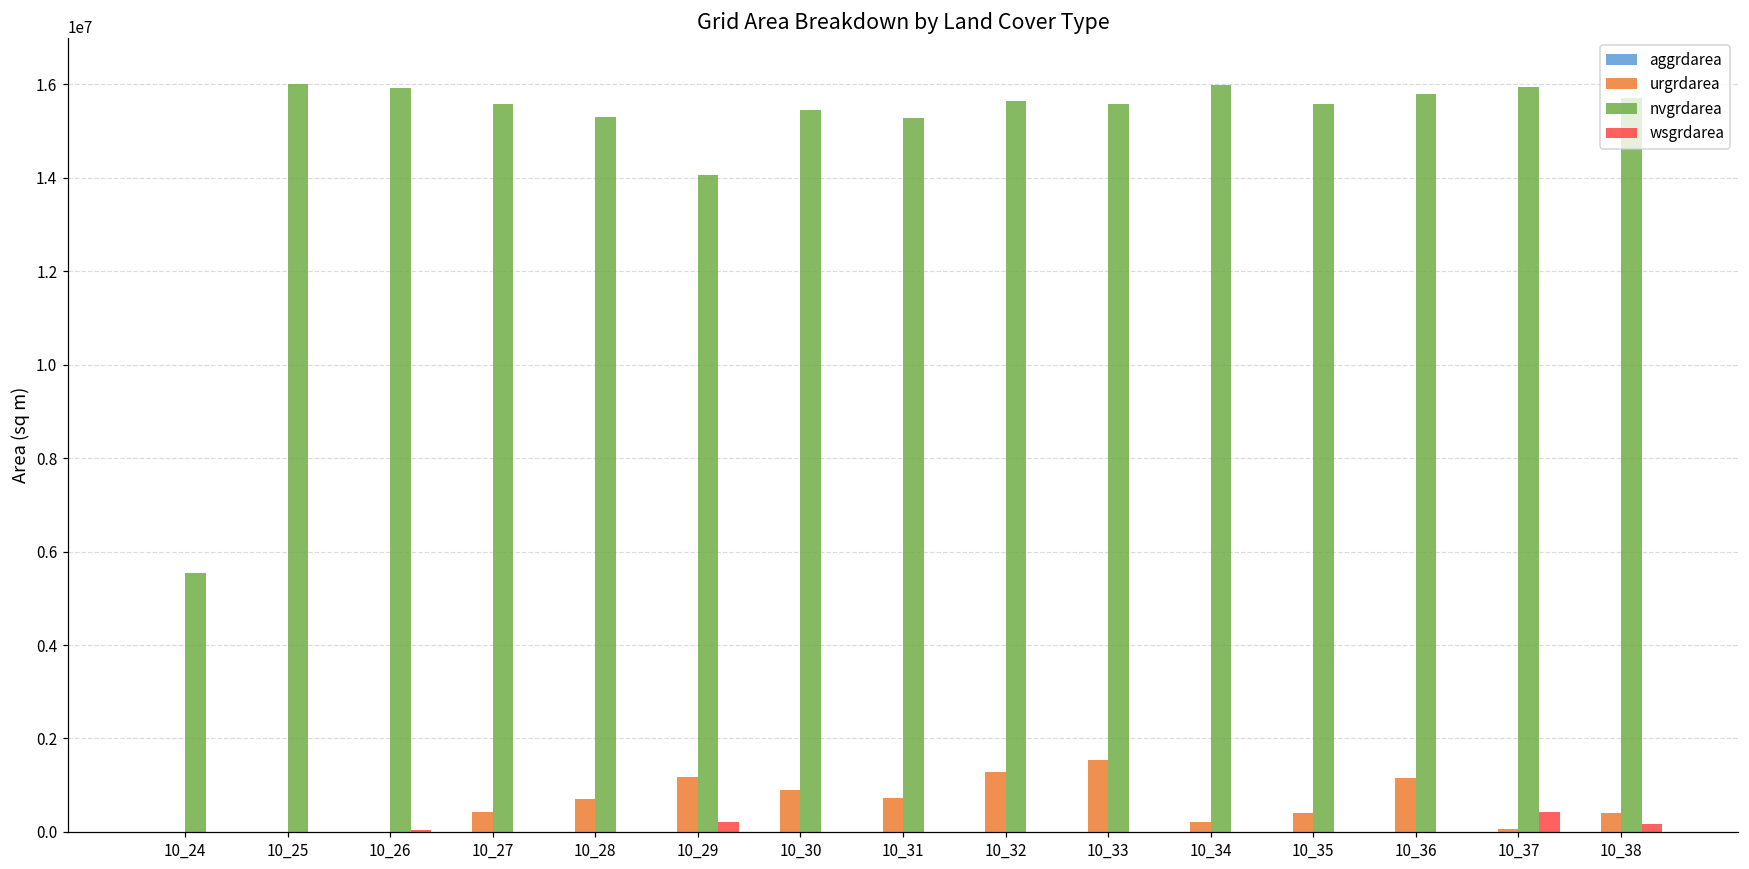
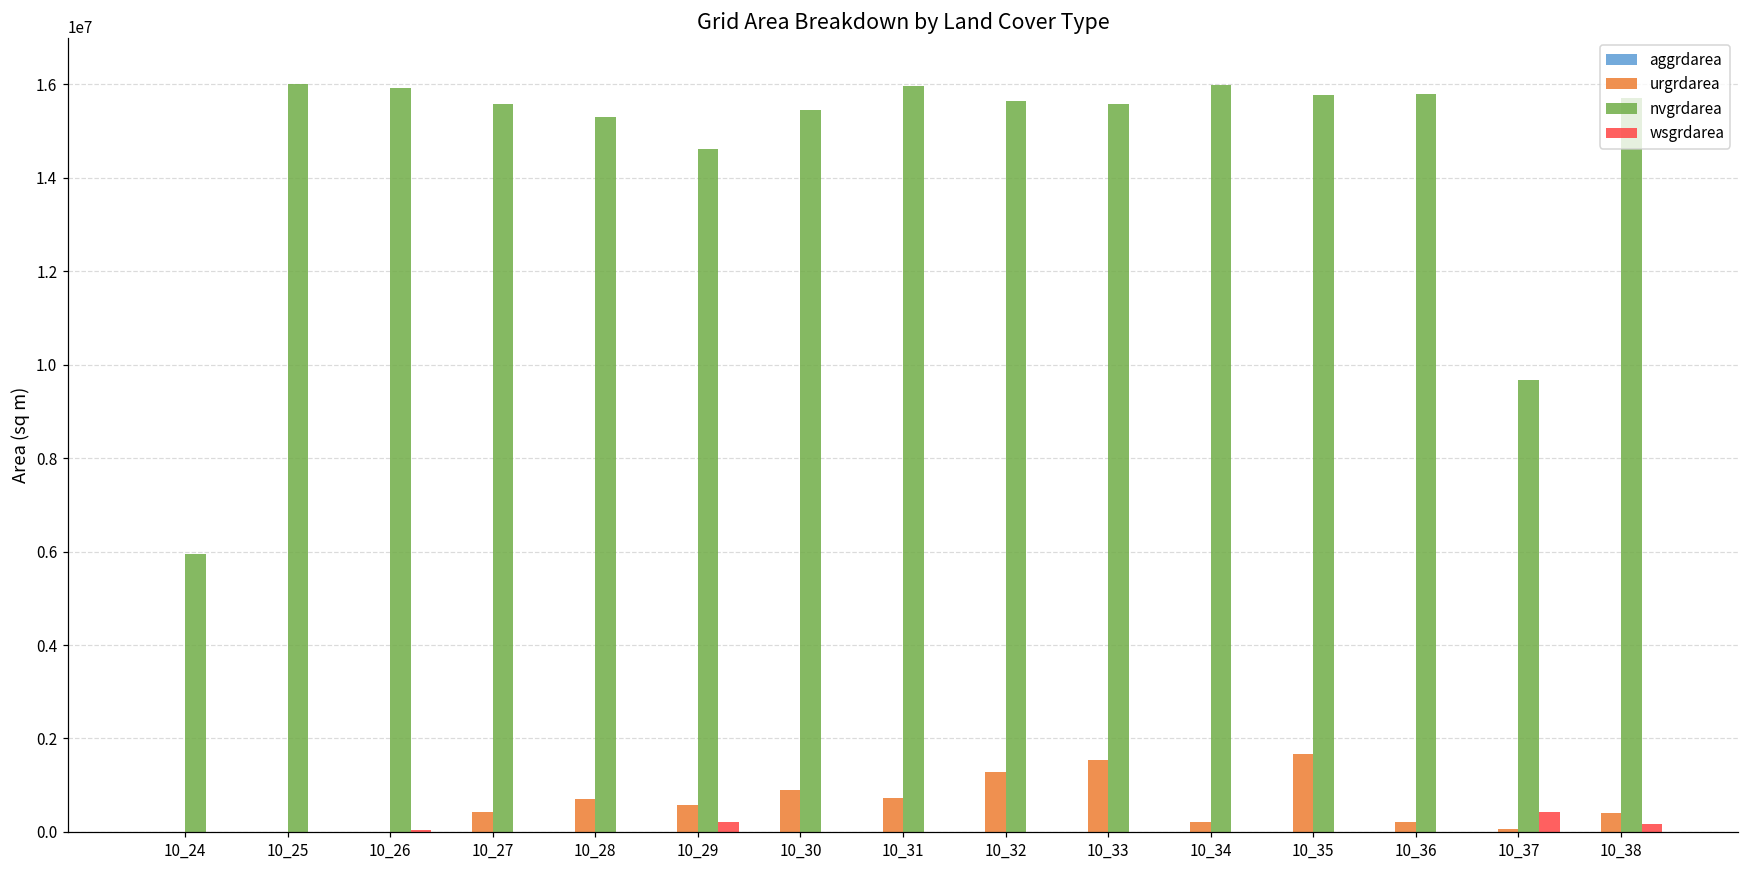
nvgrdarea, 10_24: 5600000 -> 5900000
urgrdarea, 10_29: 1200000 -> 600000
nvgrdarea, 10_29: 14100000 -> 14600000
nvgrdarea, 10_31: 15300000 -> 16000000
urgrdarea, 10_35: 400000 -> 1700000
nvgrdarea, 10_35: 15600000 -> 15800000
urgrdarea, 10_36: 1200000 -> 200000
nvgrdarea, 10_37: 15900000 -> 9700000
